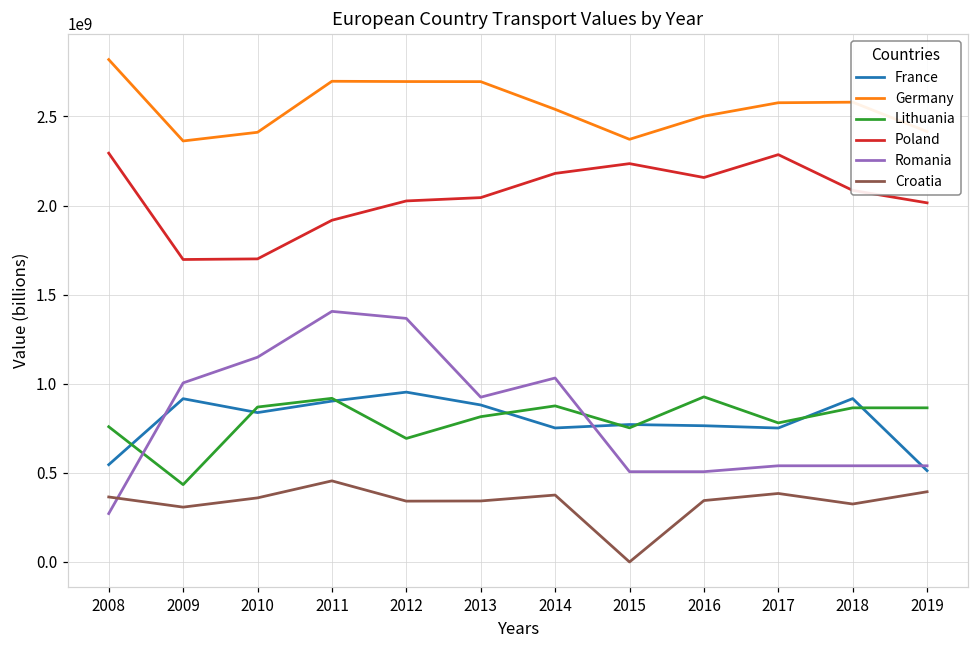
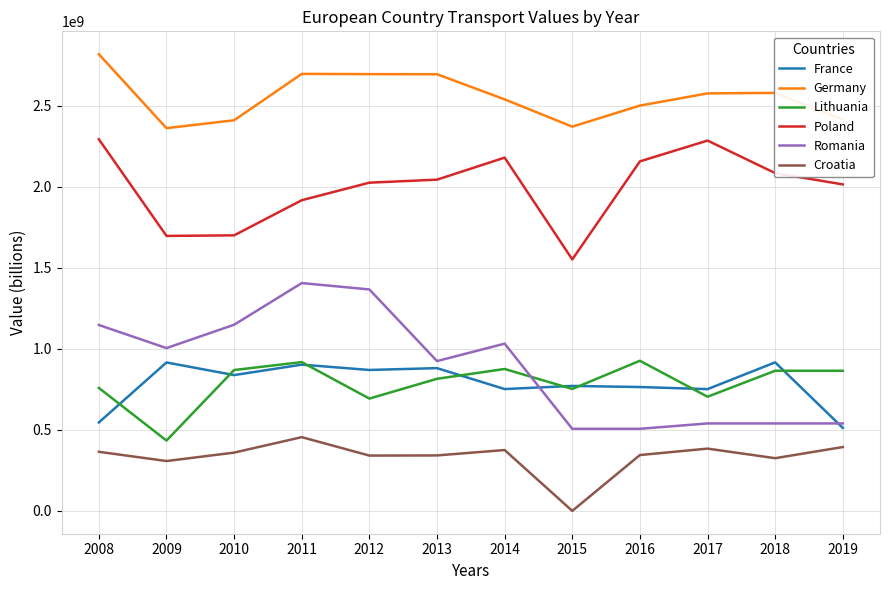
Romania, 2008: 270000000 -> 1150000000
France, 2012: 950000000 -> 870000000
Poland, 2015: 2240000000 -> 1550000000
Lithuania, 2017: 780000000 -> 700000000
